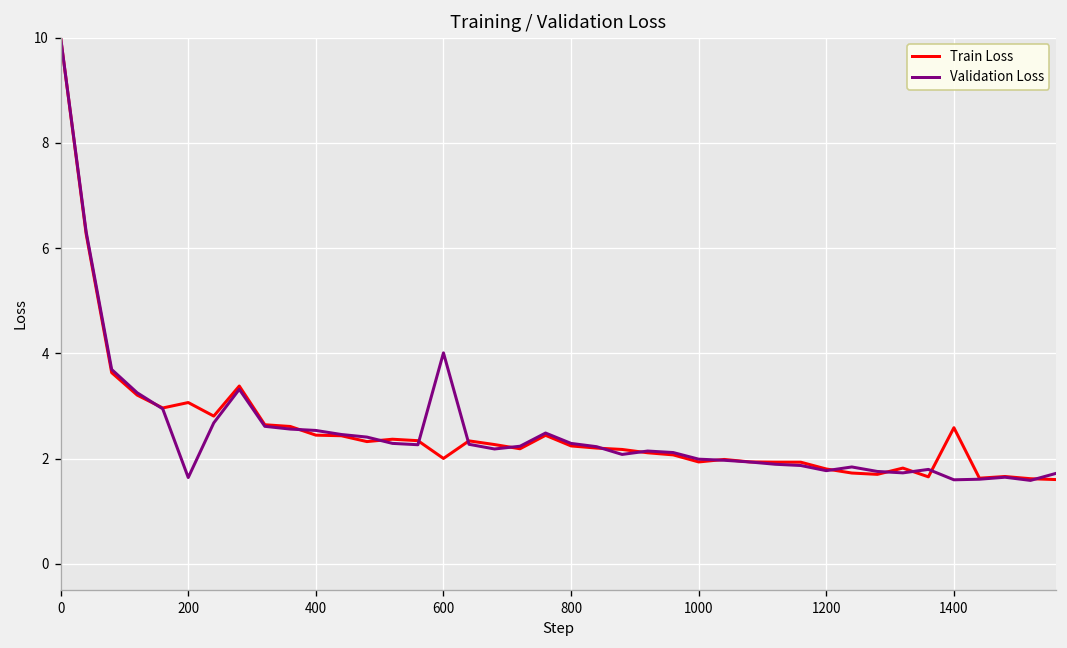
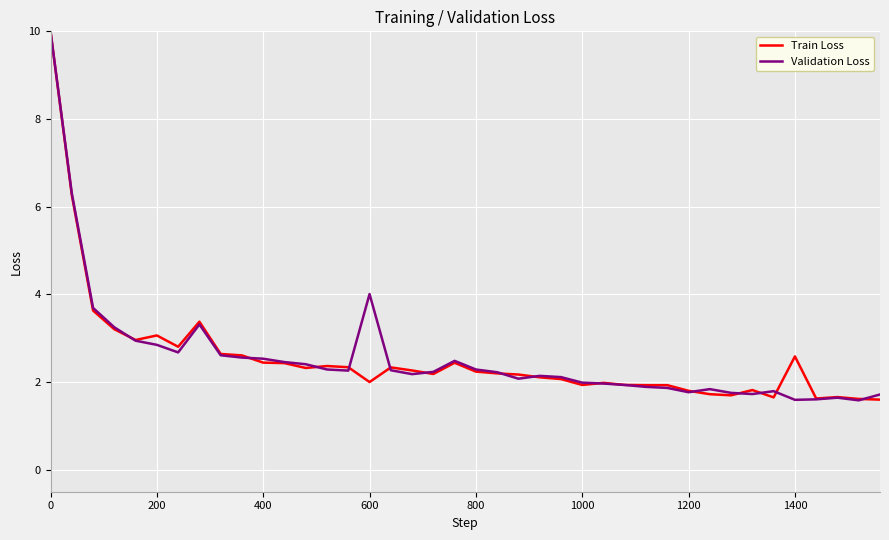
Validation Loss, 200: 1.6 -> 2.8
